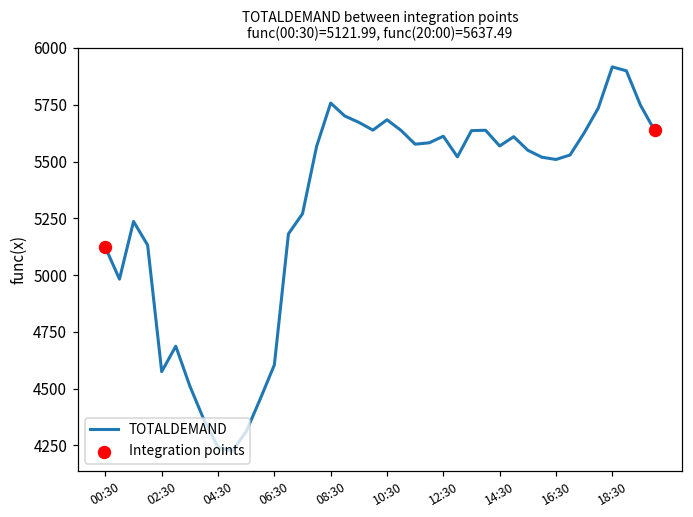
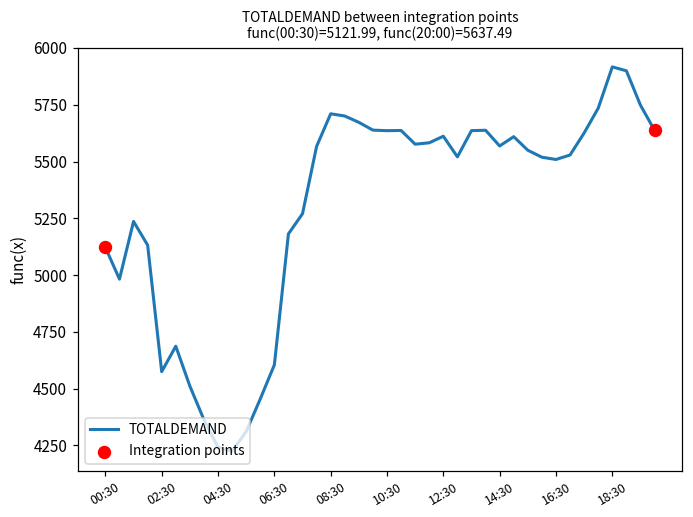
TOTALDEMAND, 08:30: 5760 -> 5710
TOTALDEMAND, 10:30: 5680 -> 5640
